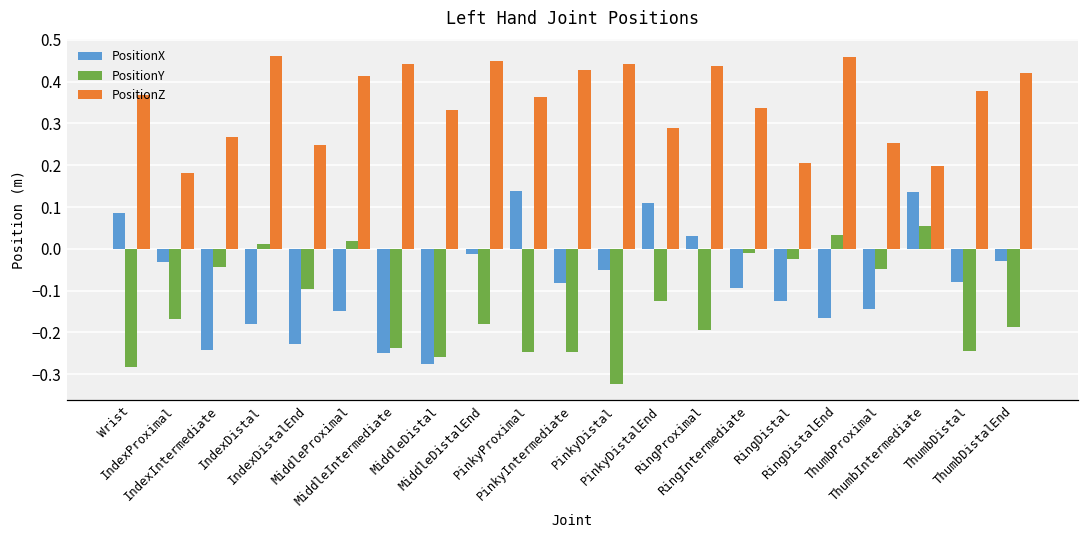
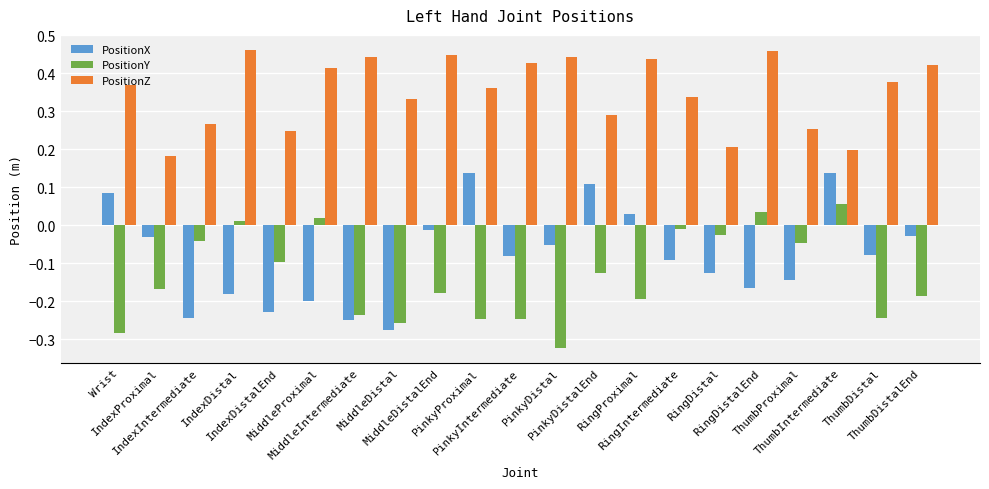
PositionX, MiddleProximal: -0.15 -> -0.20
